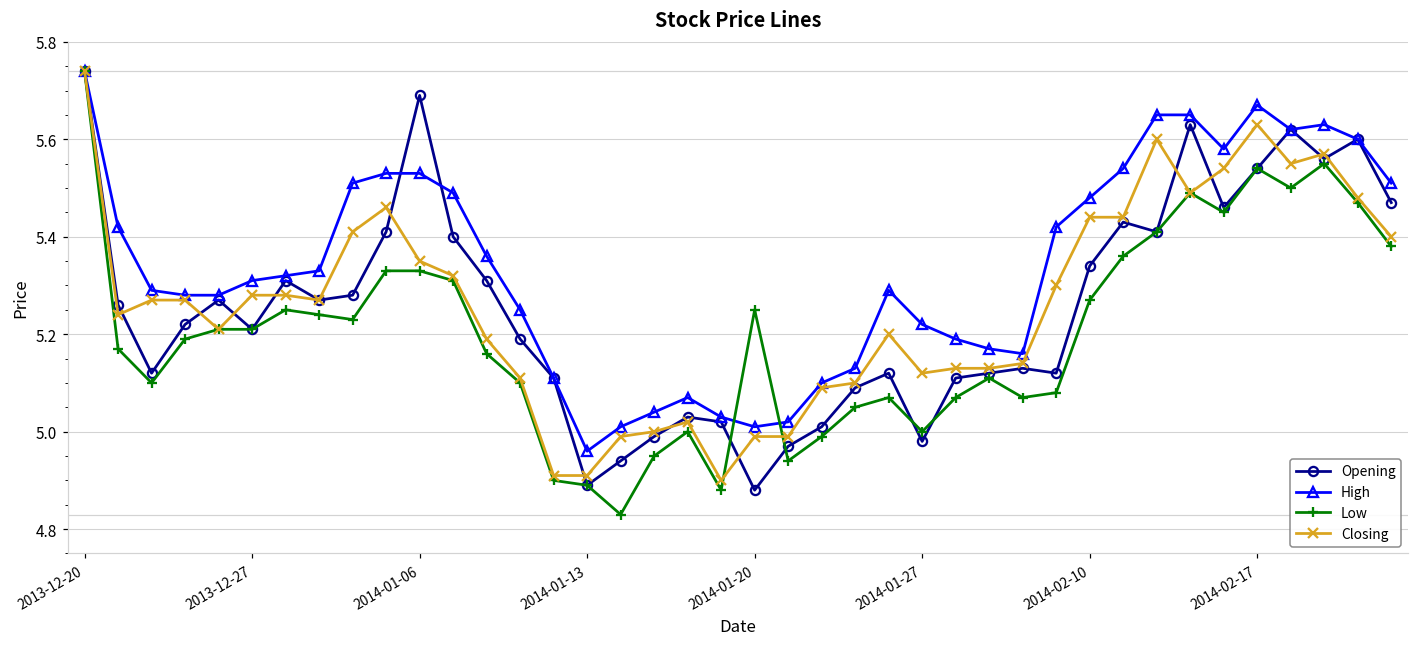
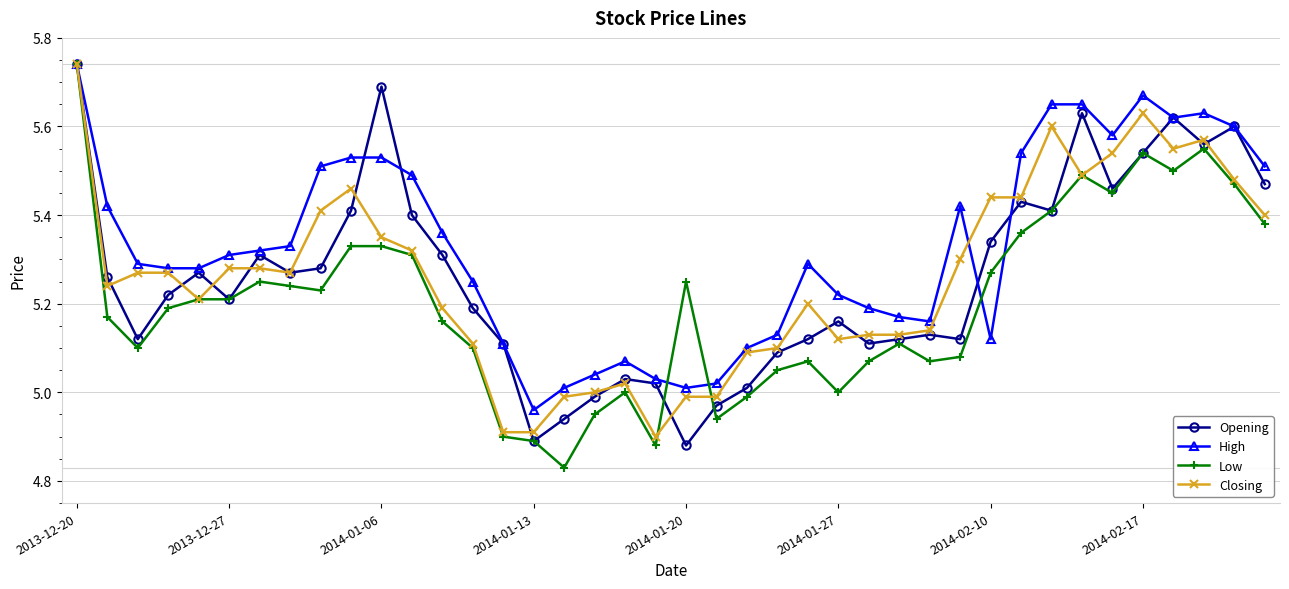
Opening, 2014-01-27: 4.98 -> 5.16
High, 2014-02-10: 5.48 -> 5.12
